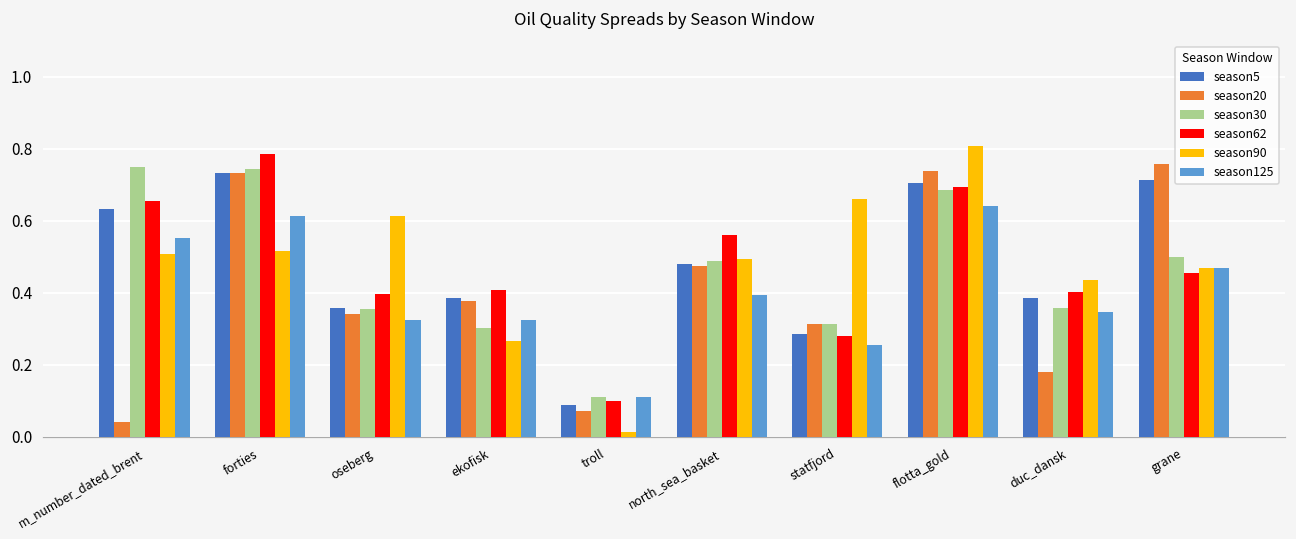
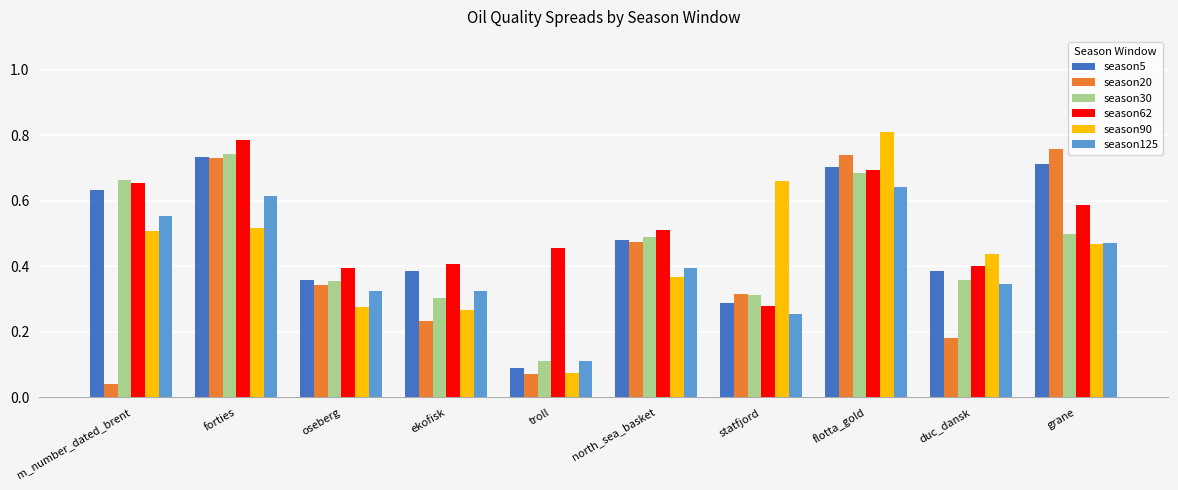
season30, m_number_dated_brent: 0.75 -> 0.66
season90, oseberg: 0.61 -> 0.27
season20, ekofisk: 0.38 -> 0.23
season62, troll: 0.10 -> 0.46
season90, troll: 0.01 -> 0.07
season62, north_sea_basket: 0.56 -> 0.51
season90, north_sea_basket: 0.49 -> 0.37
season62, grane: 0.45 -> 0.59
